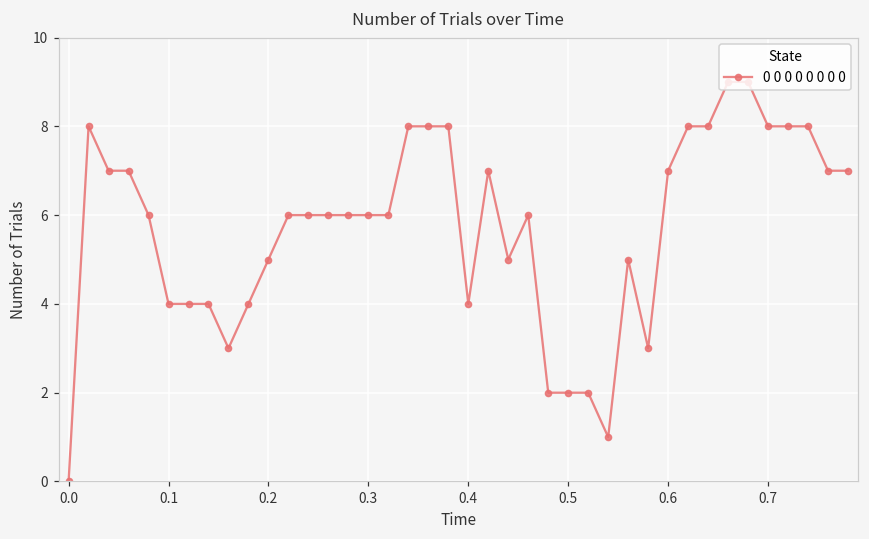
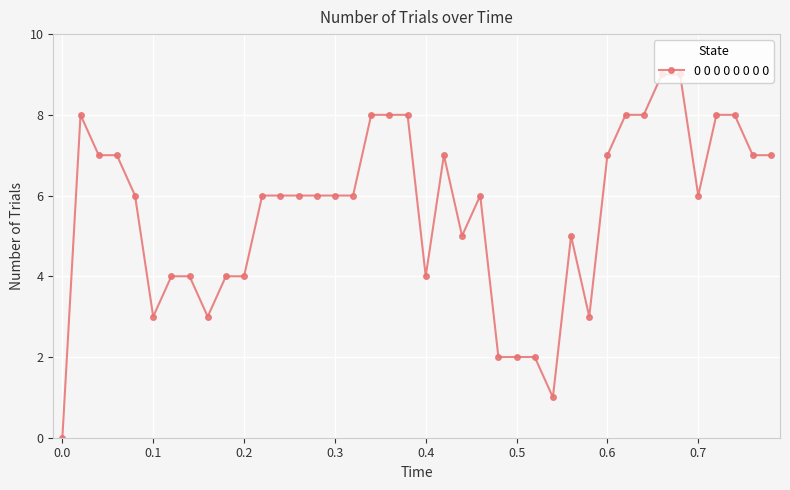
0.1: 4 -> 3
0.2: 5 -> 4
0.7: 8 -> 6
